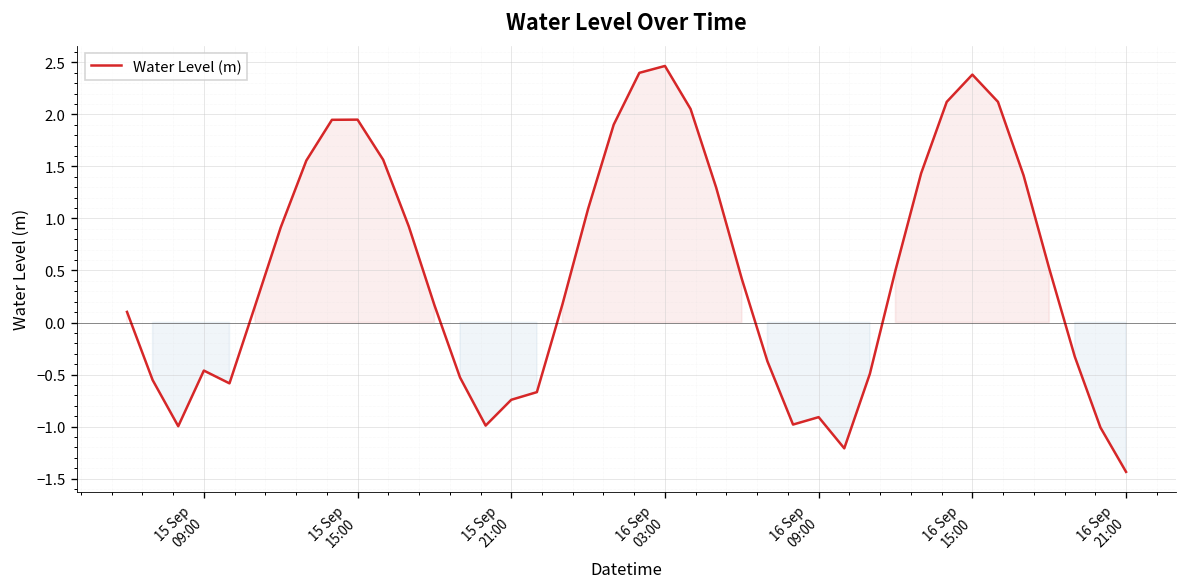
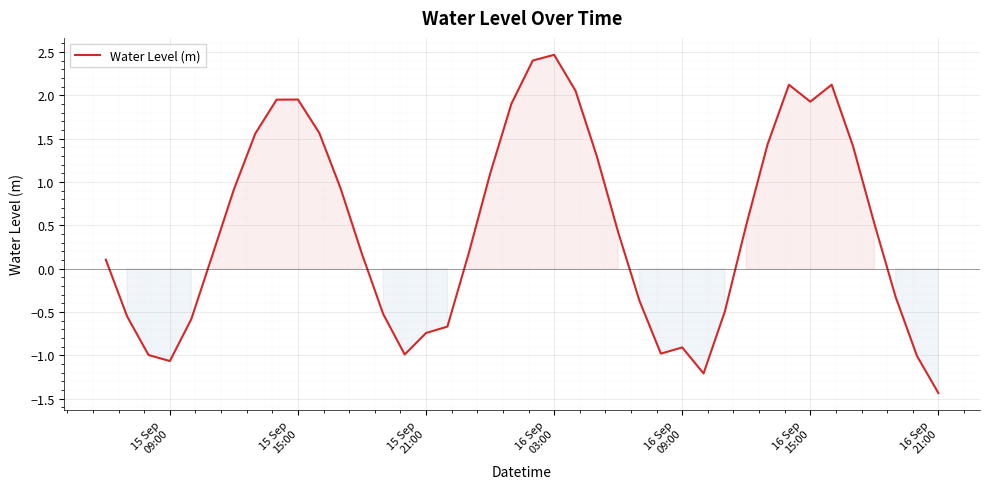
15 Sep 09:00: -0.5 -> -1.1
16 Sep 15:00: 2.4 -> 1.9
